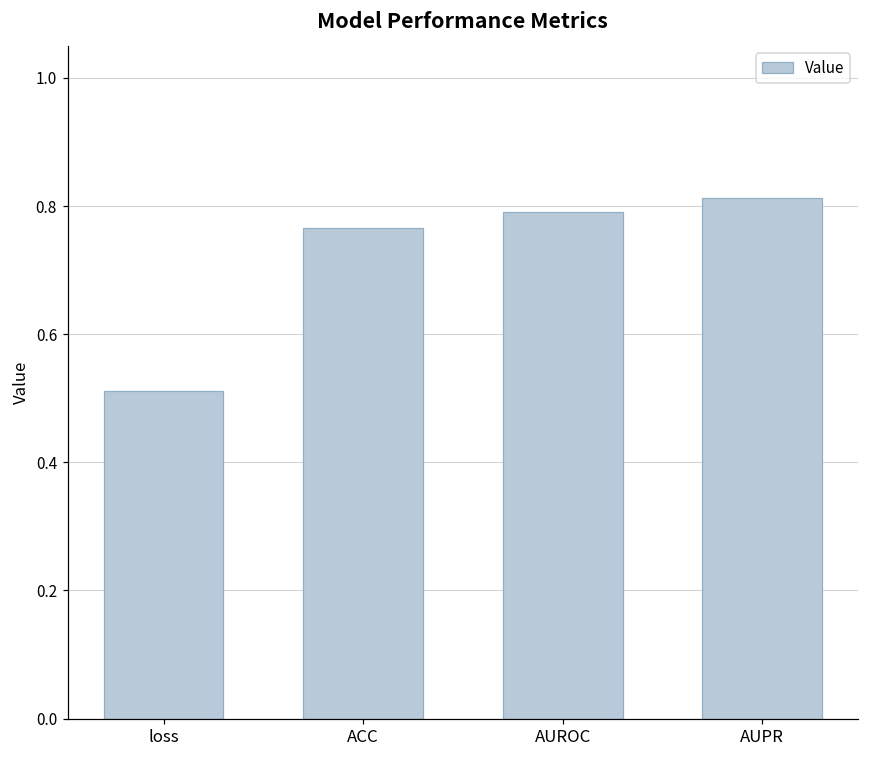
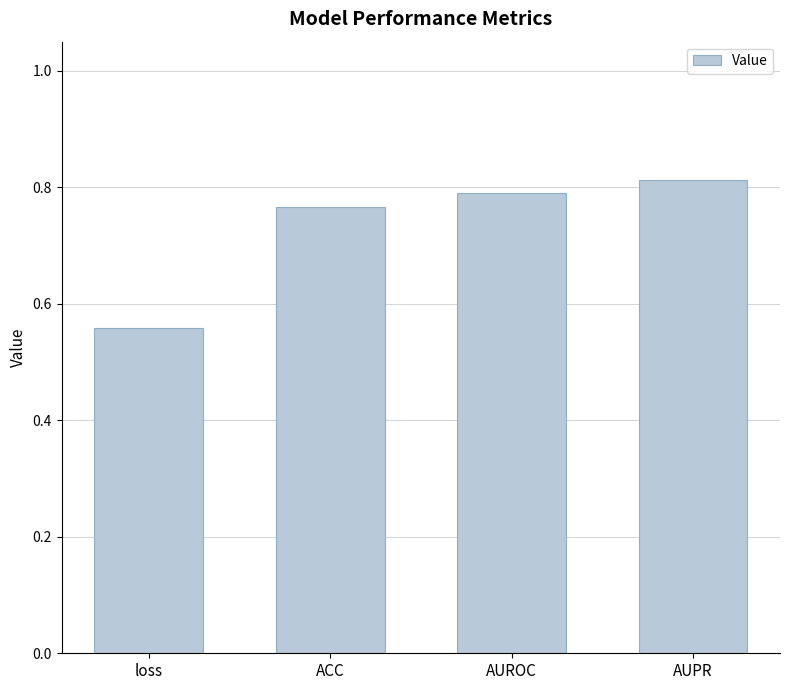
loss: 0.51 -> 0.56
